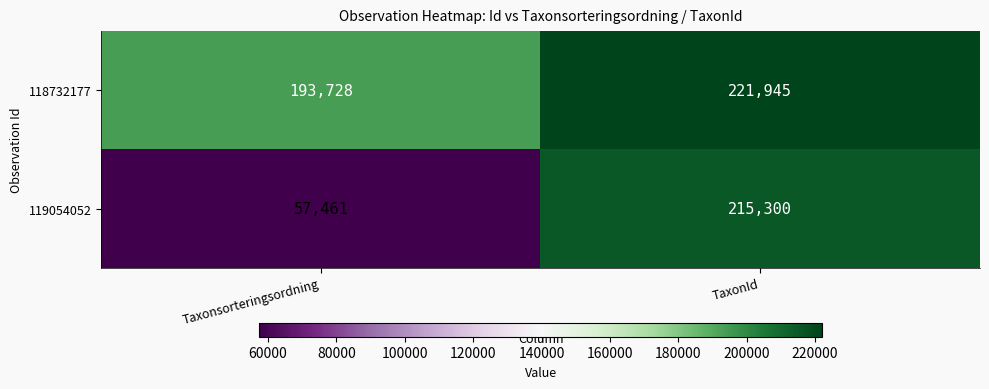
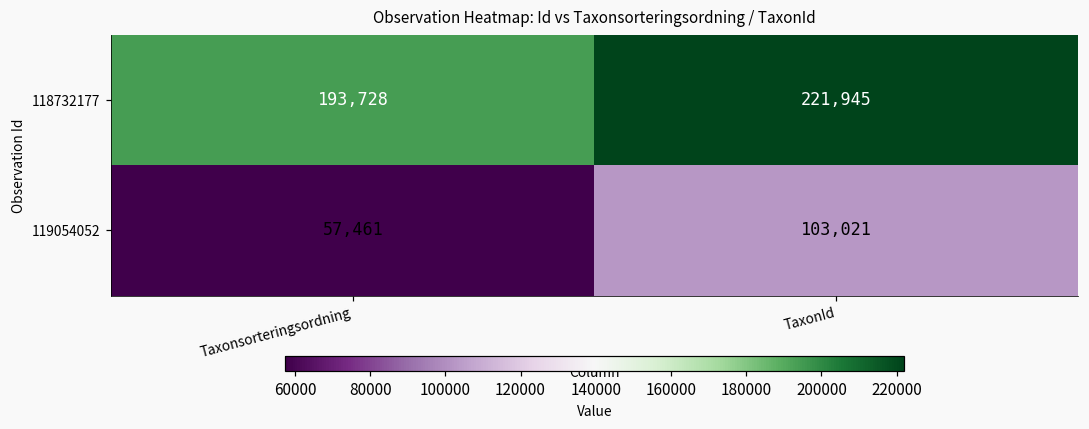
119054052, TaxonId: 215,300 -> 103,021
